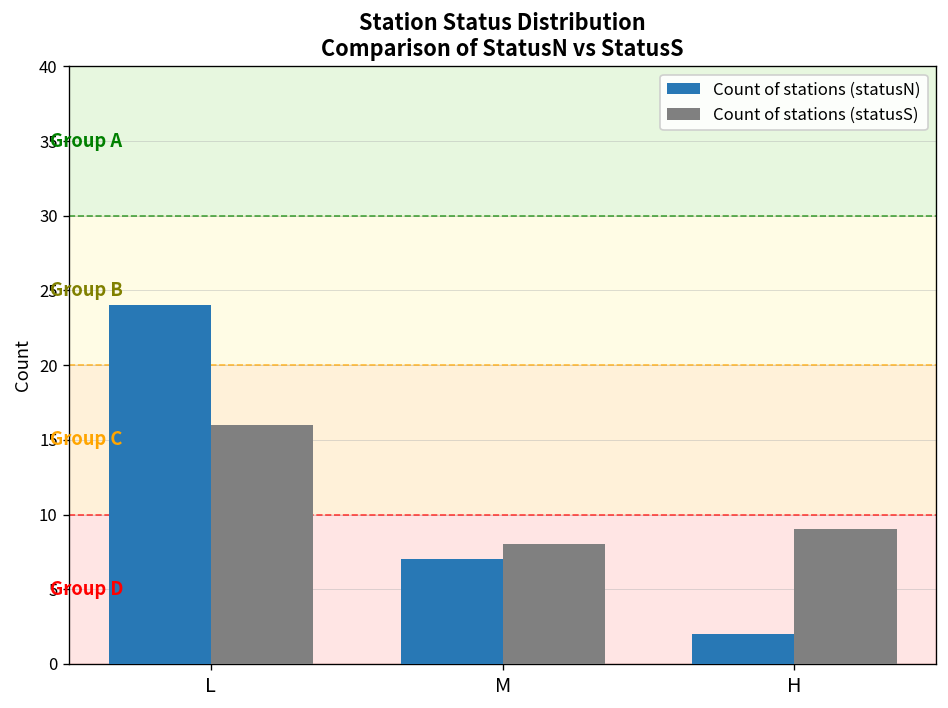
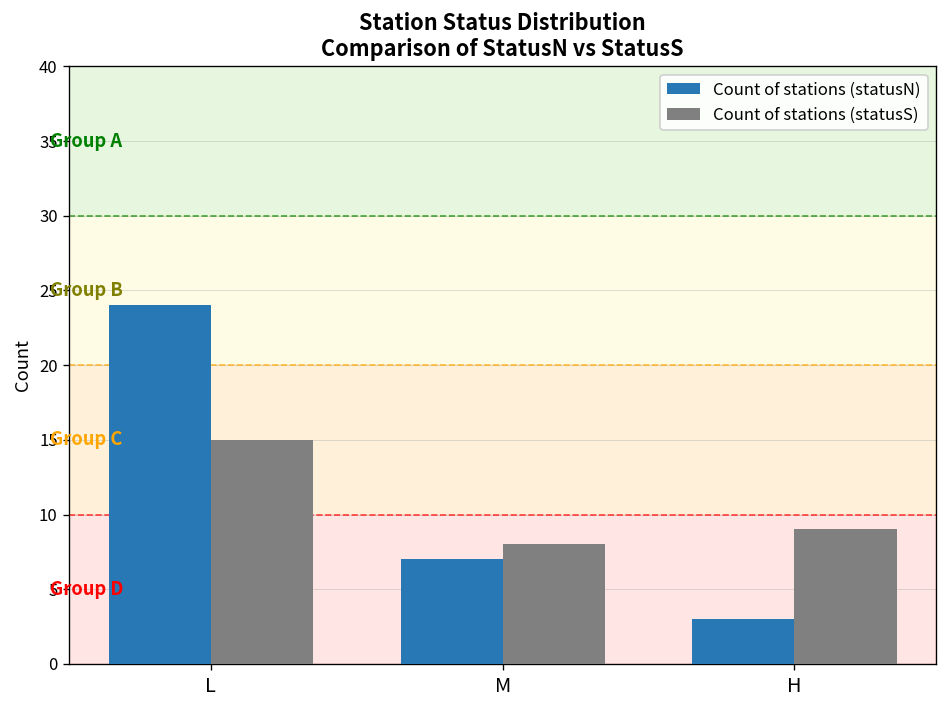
Count of stations (statusS), L: 16 -> 15
Count of stations (statusN), H: 2 -> 3
